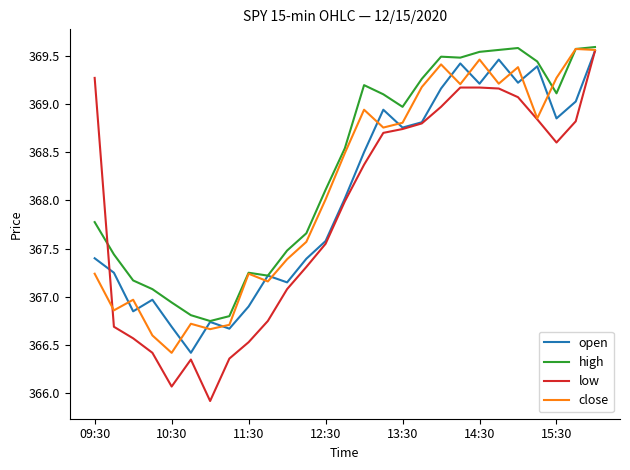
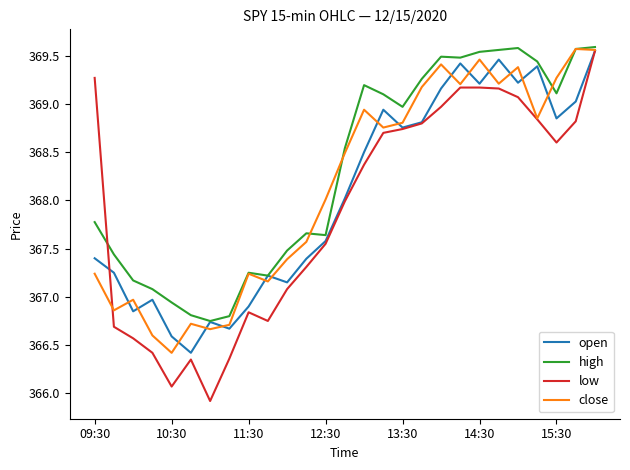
open, 10:30: 366.7 -> 366.6
low, 11:30: 366.5 -> 366.8
high, 12:30: 368.1 -> 367.6
